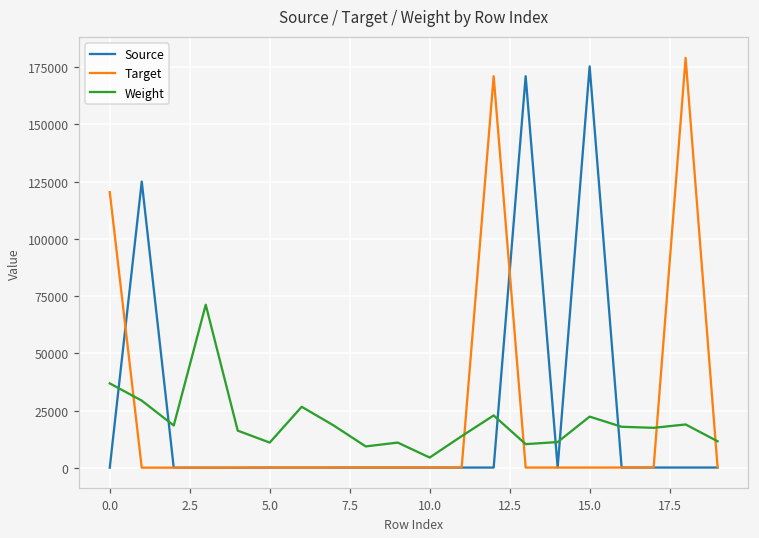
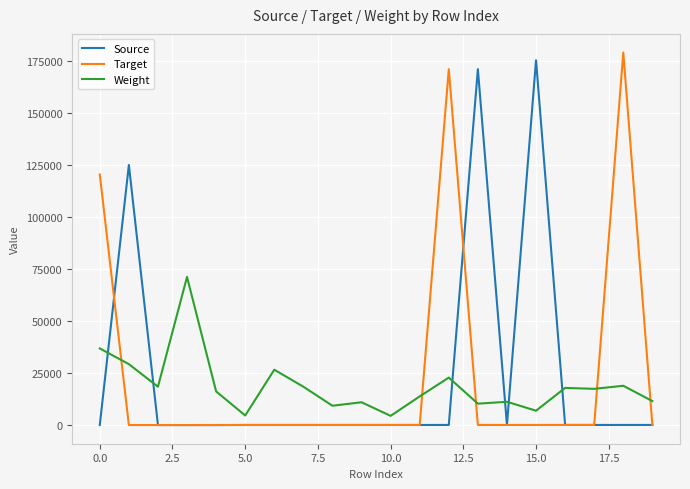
Weight, 5.0: 11000 -> 5000
Weight, 15.0: 22000 -> 7000
